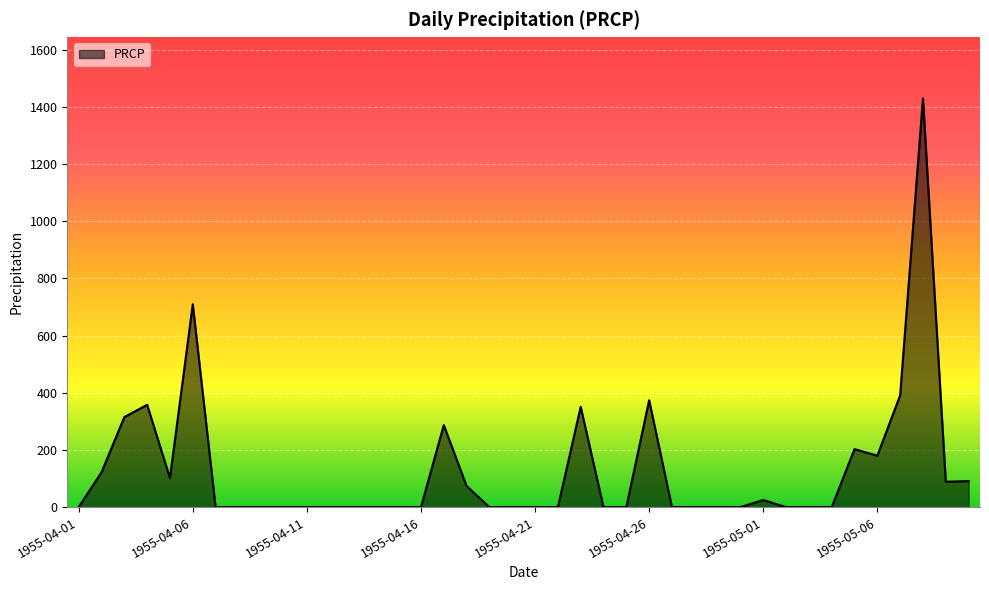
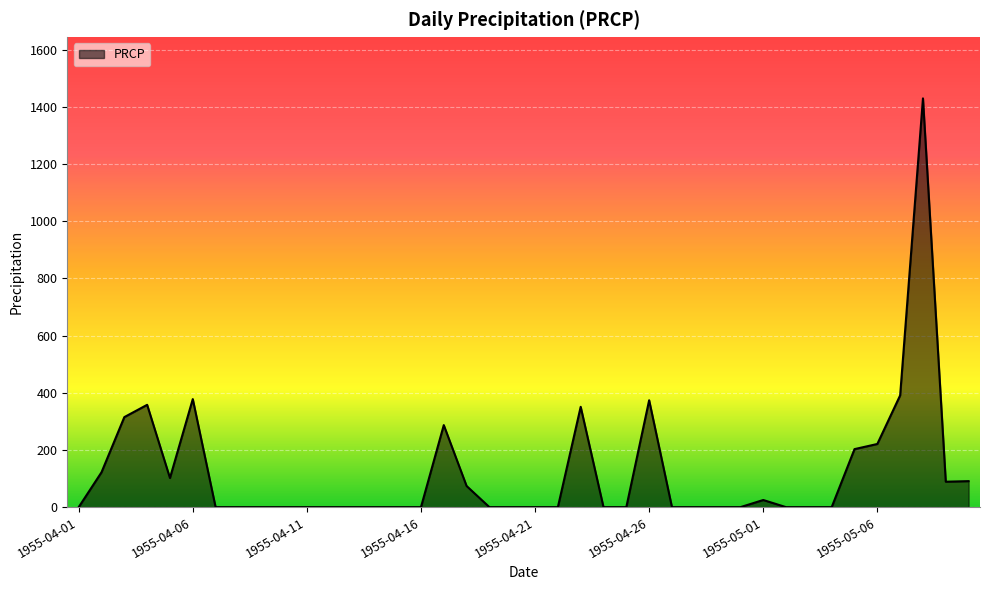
1955-04-06: 710 -> 380
1955-05-06: 180 -> 220
